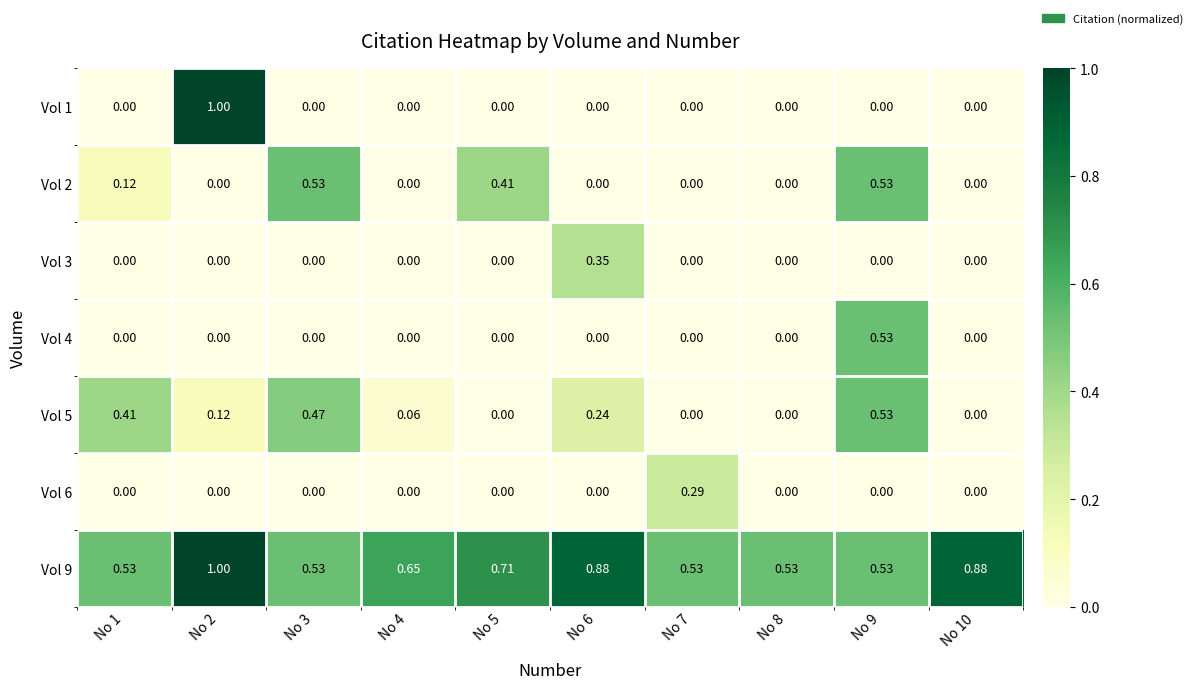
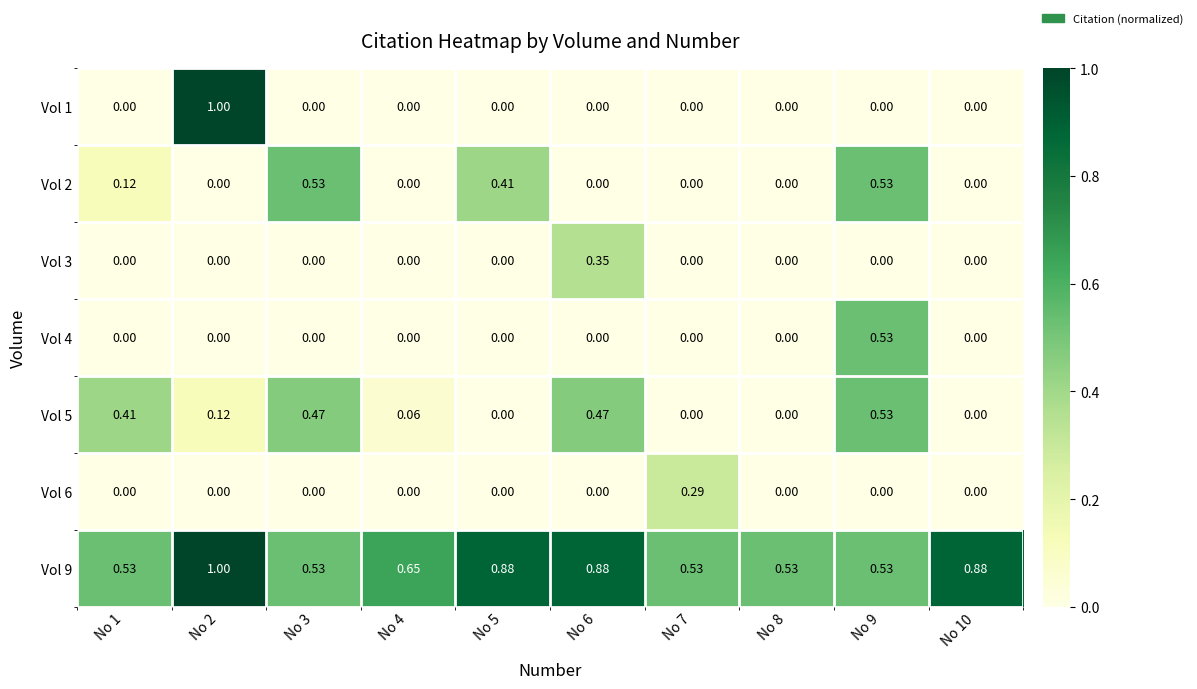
Vol 5, No 6: 0.24 -> 0.47
Vol 9, No 5: 0.71 -> 0.88
